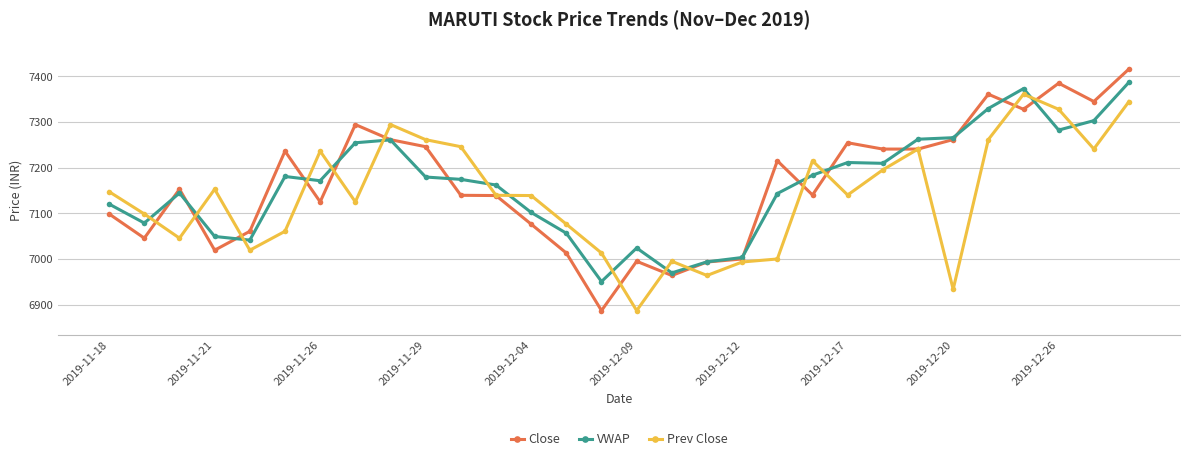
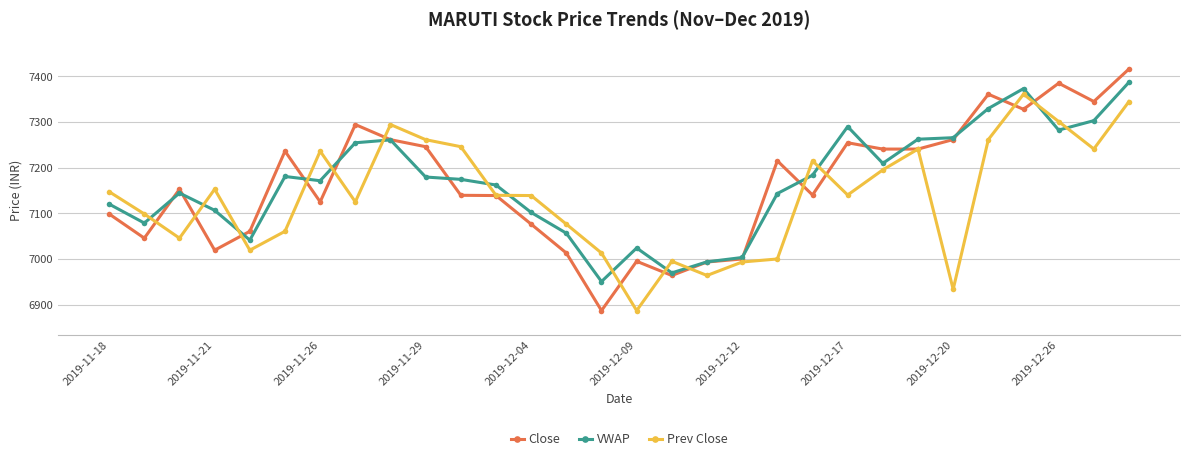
VWAP, 2019-11-21: 7050 -> 7110
VWAP, 2019-12-17: 7210 -> 7290
Prev Close, 2019-12-26: 7330 -> 7300
